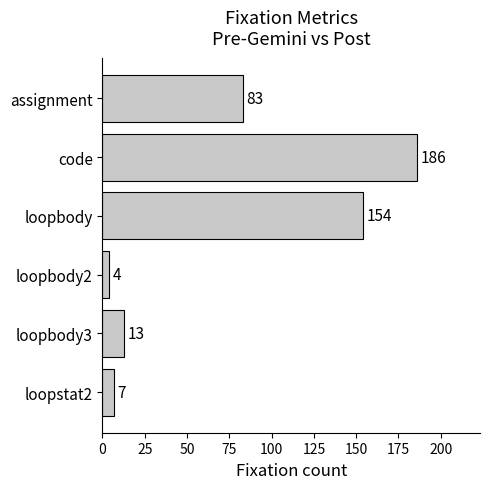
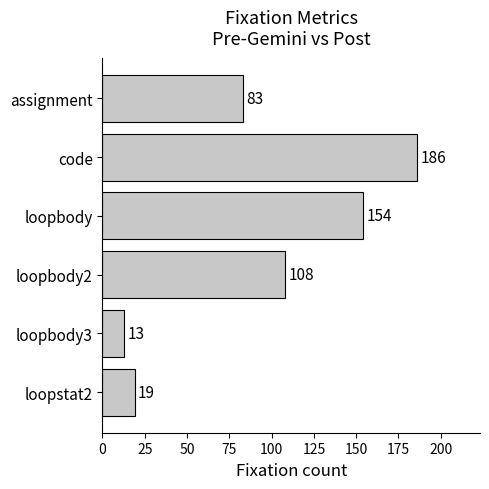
loopbody2: 4 -> 108
loopstat2: 7 -> 19
